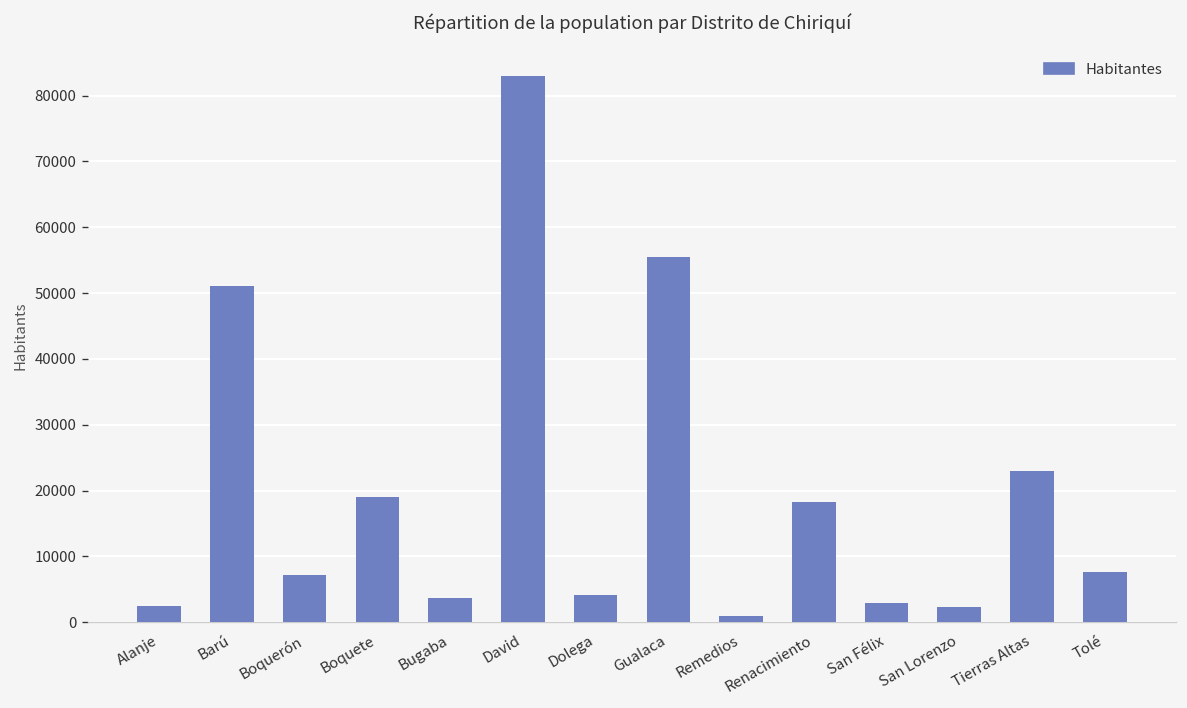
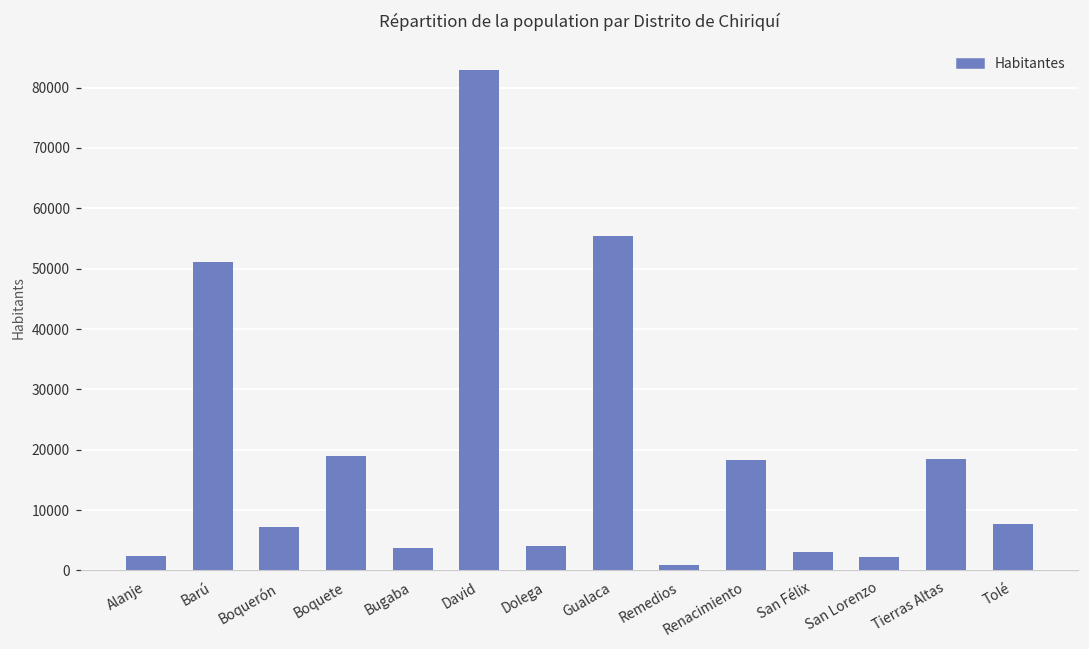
Tierras Altas: 23000 -> 18000
